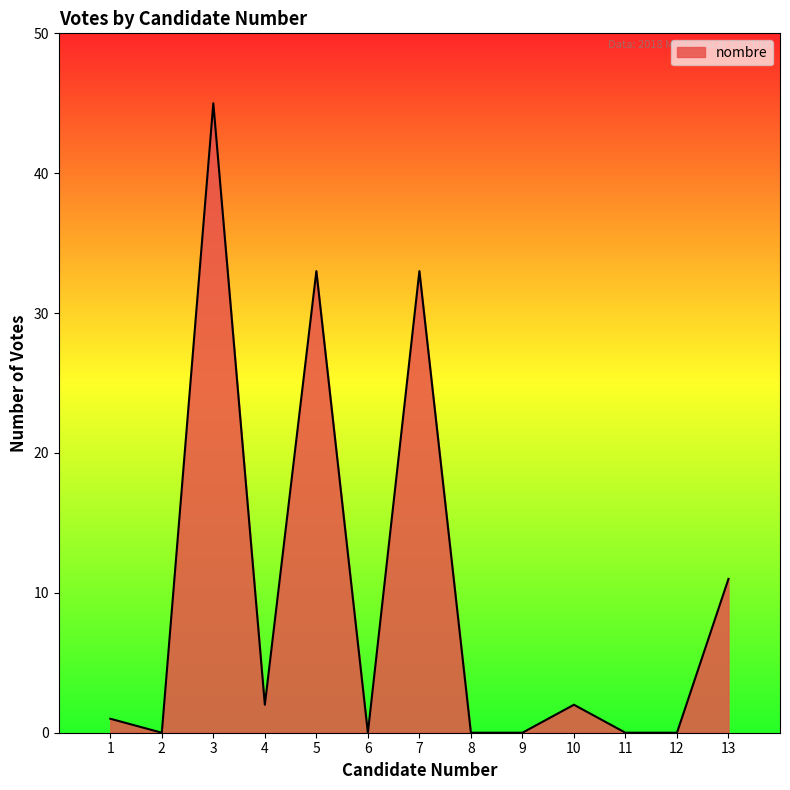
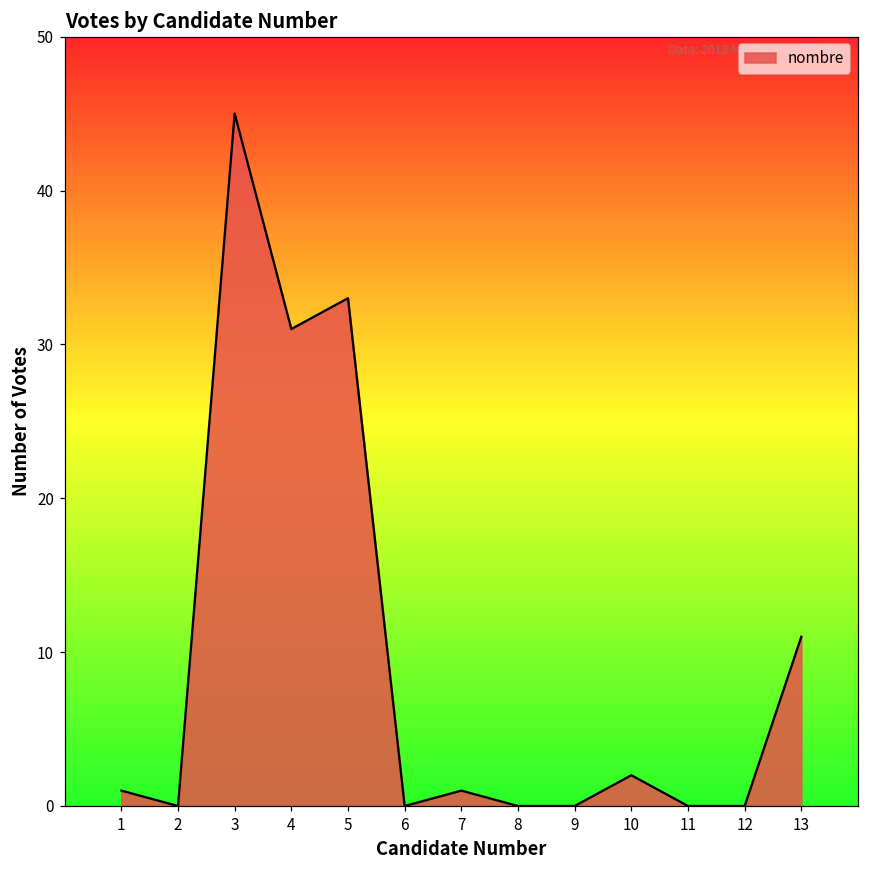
4: 2 -> 31
7: 33 -> 1
